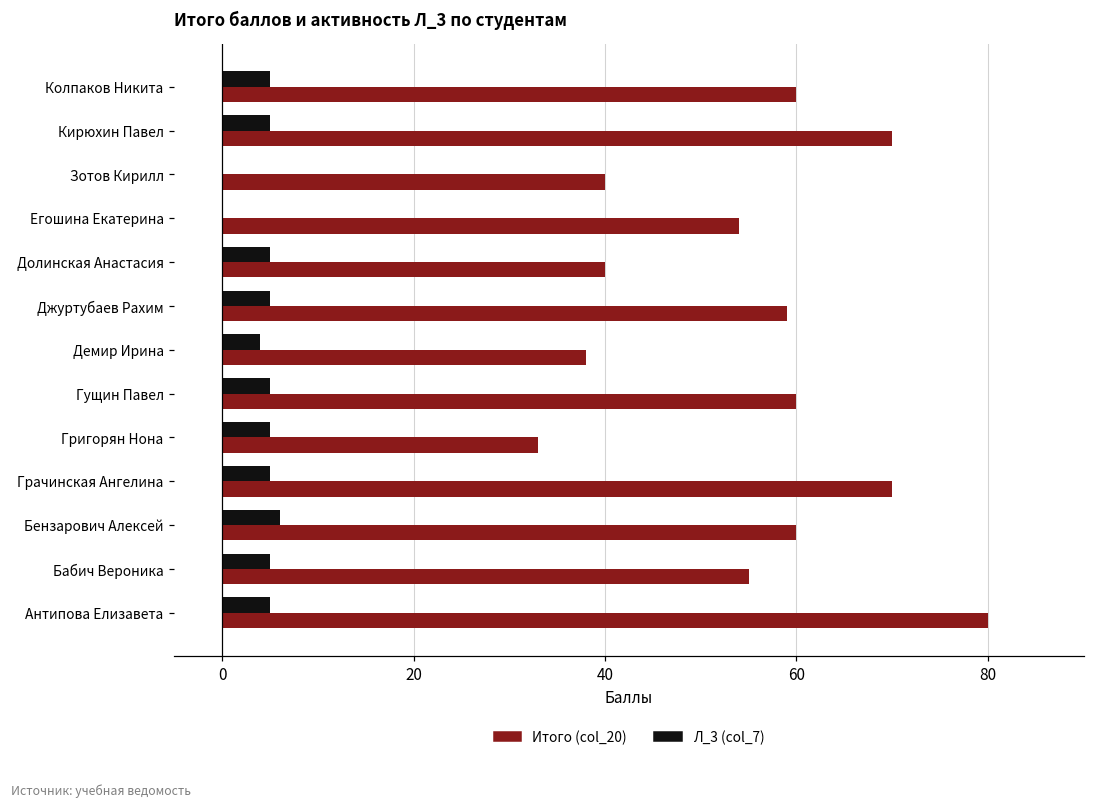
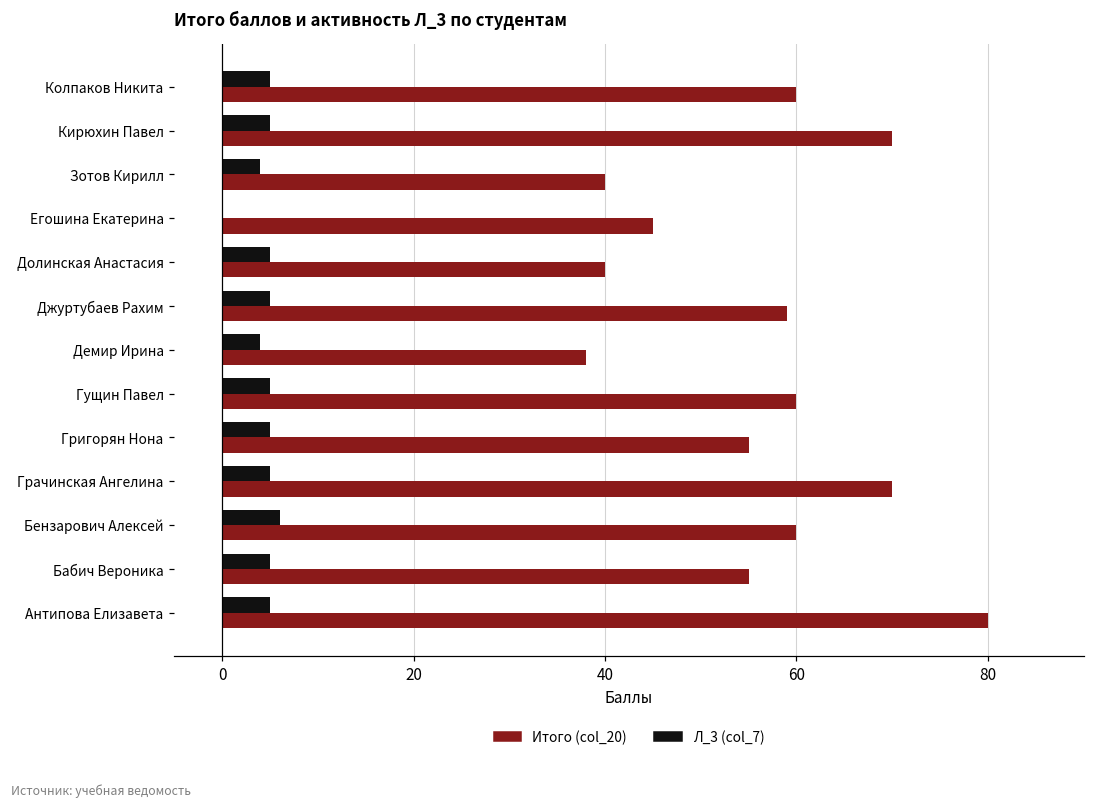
Л_3 (col_7), Зотов Кирилл: 0 -> 4
Итого (col_20), Егошина Екатерина: 54 -> 45
Итого (col_20), Григорян Нона: 33 -> 55
